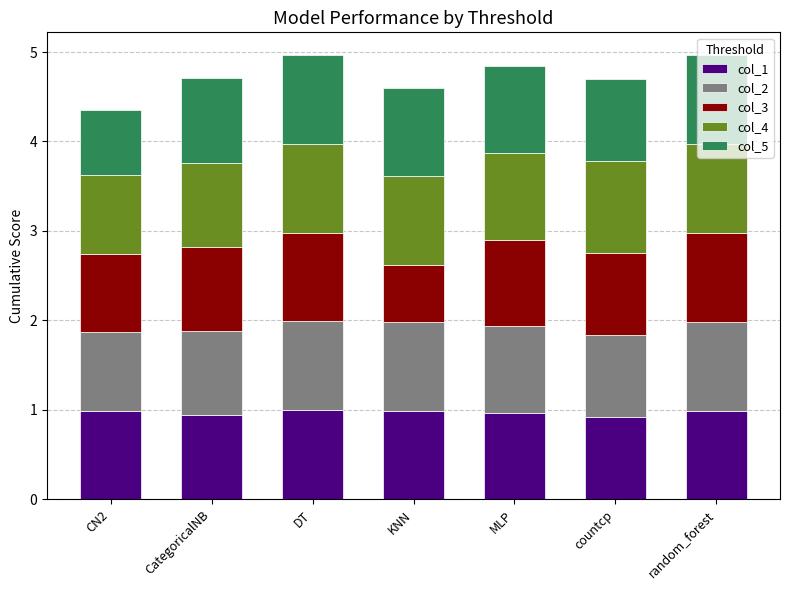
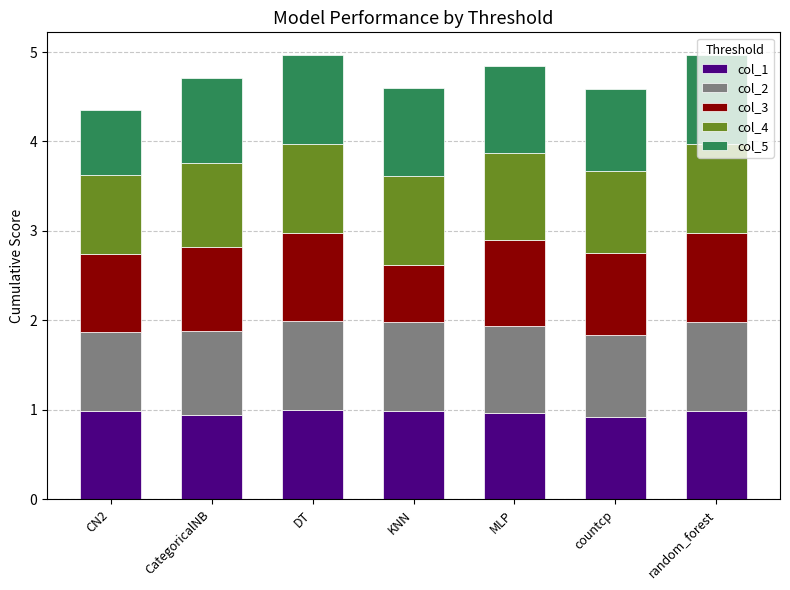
col_4, countcp: 1.0 -> 0.9
